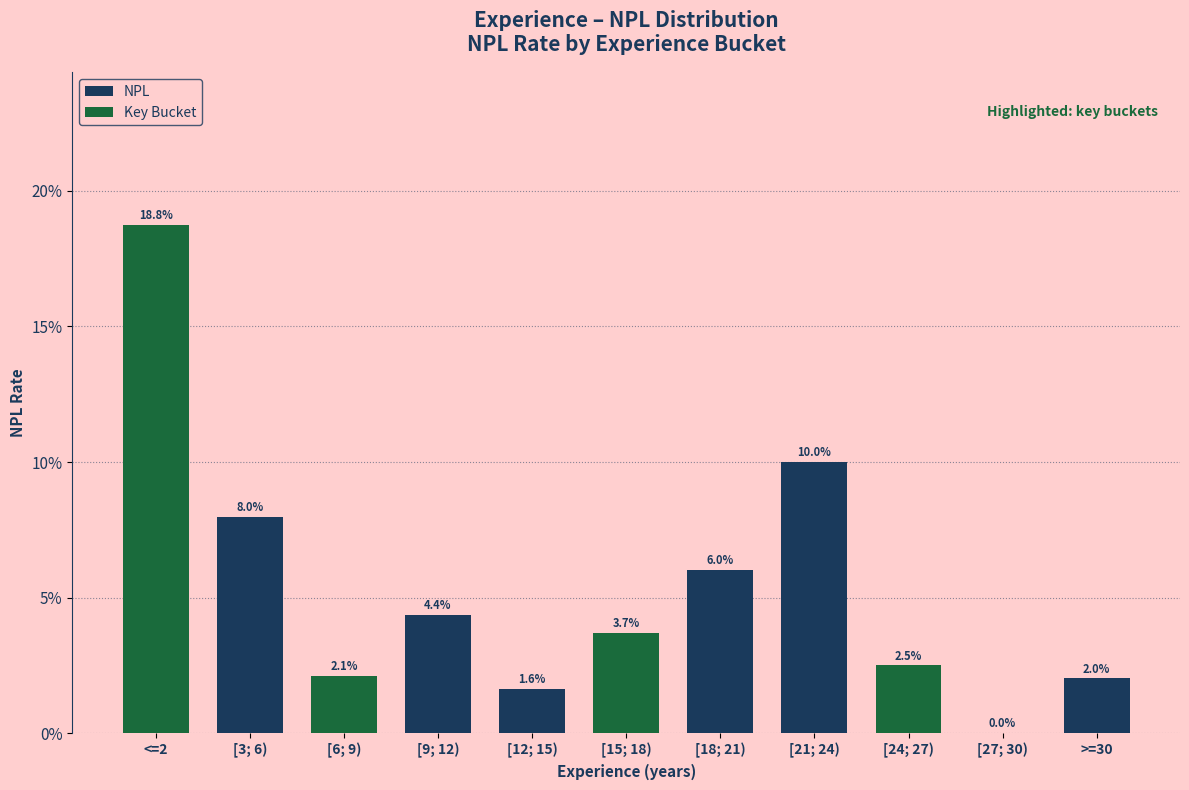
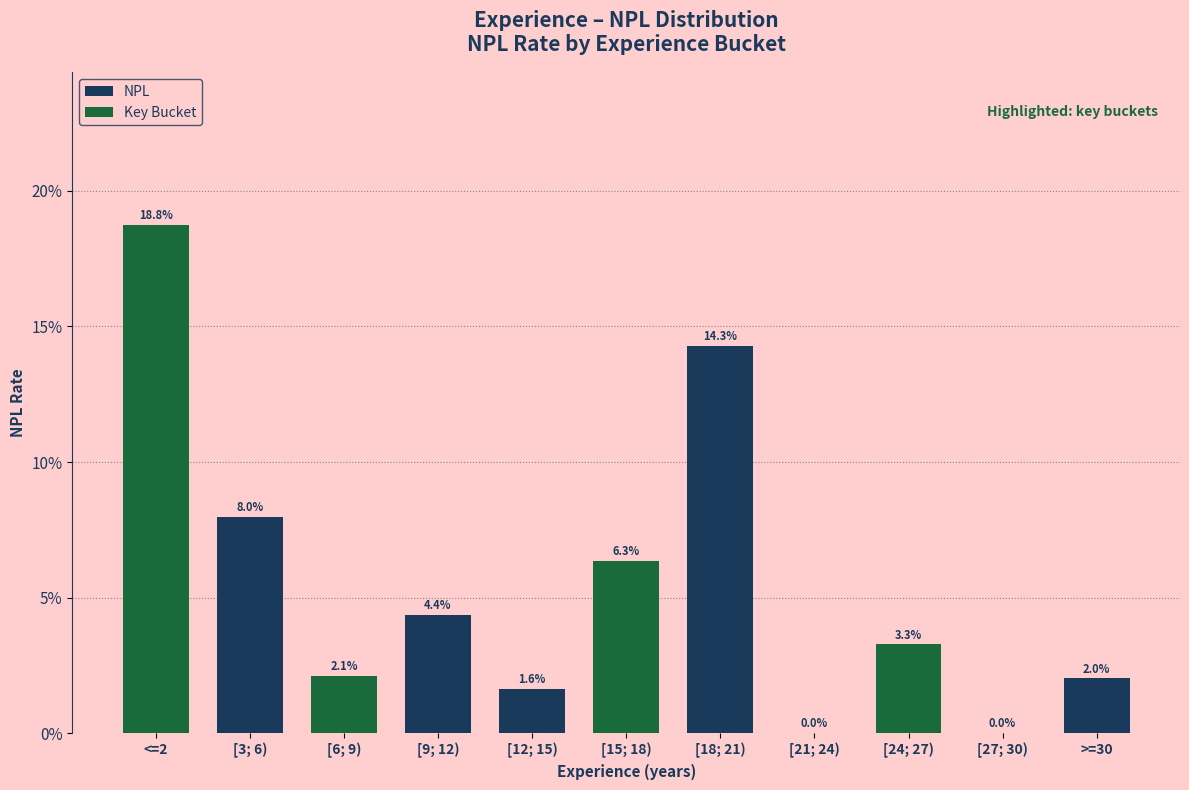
[15; 18): 3.7% -> 6.3%
[18; 21): 6.0% -> 14.3%
[21; 24): 10.0% -> 0.0%
[24; 27): 2.5% -> 3.3%
